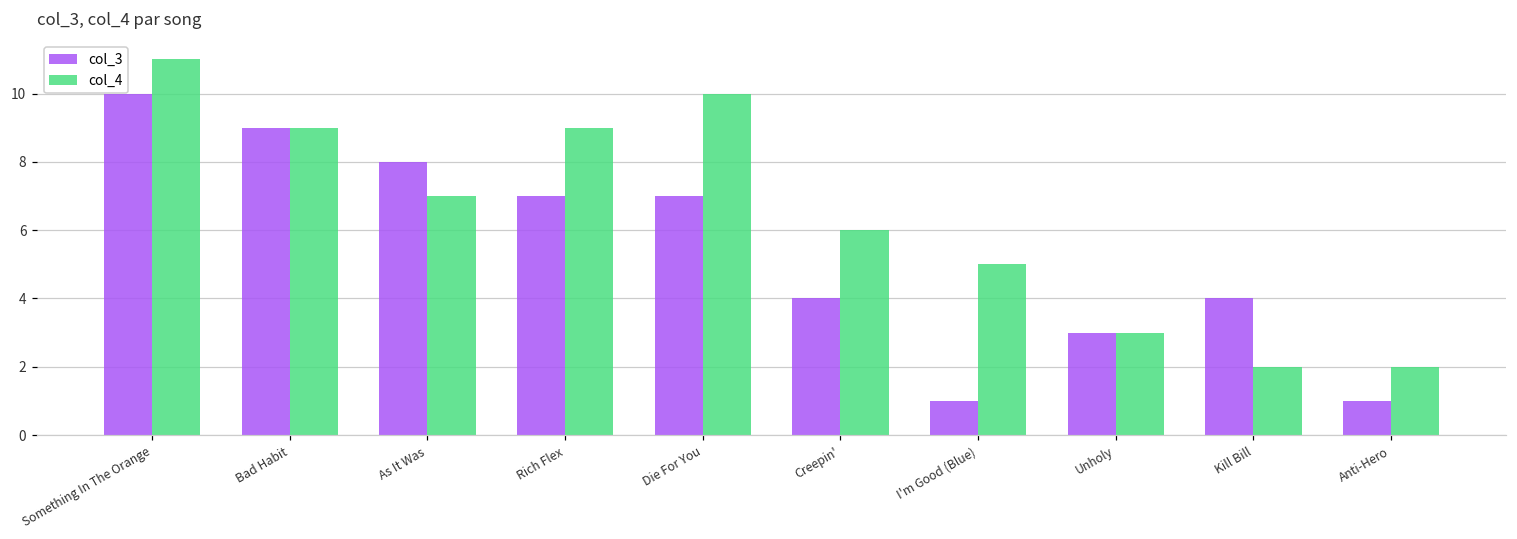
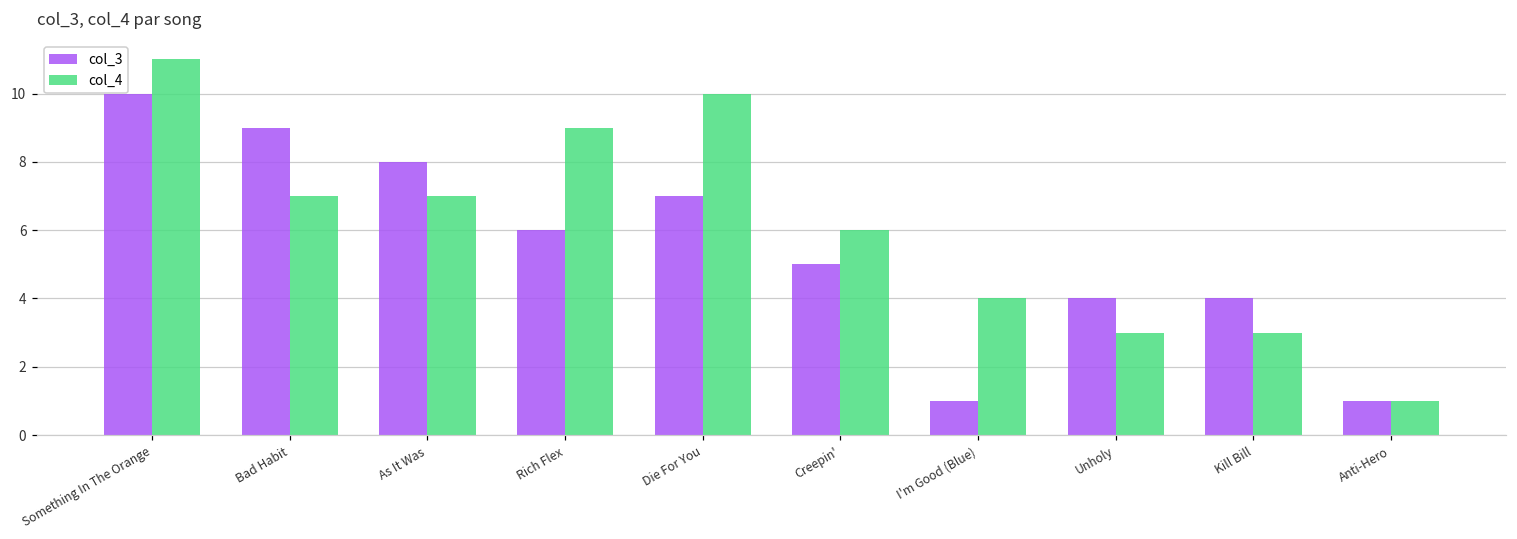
col_4, Bad Habit: 9 -> 7
col_3, Rich Flex: 7 -> 6
col_3, Creepin': 4 -> 5
col_4, I'm Good (Blue): 5 -> 4
col_3, Unholy: 3 -> 4
col_4, Kill Bill: 2 -> 3
col_4, Anti-Hero: 2 -> 1
